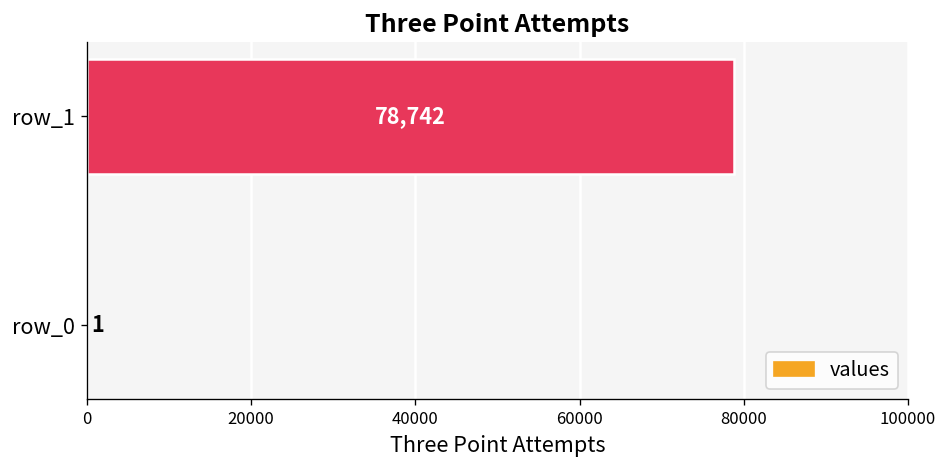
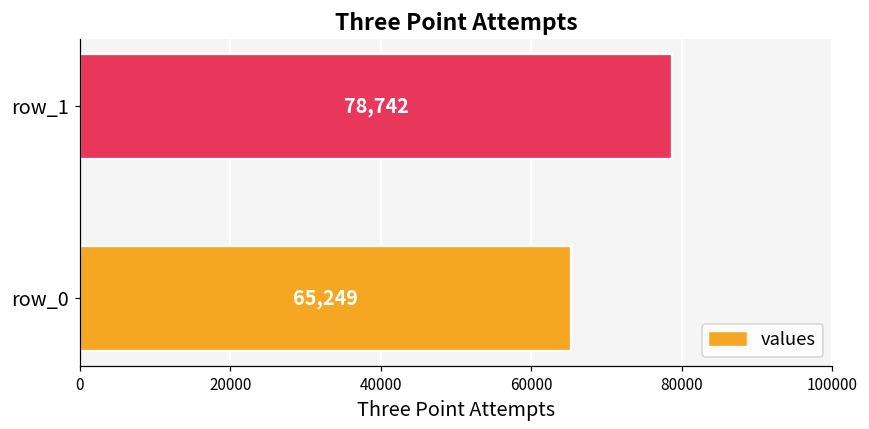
row_0: 1 -> 65,249
